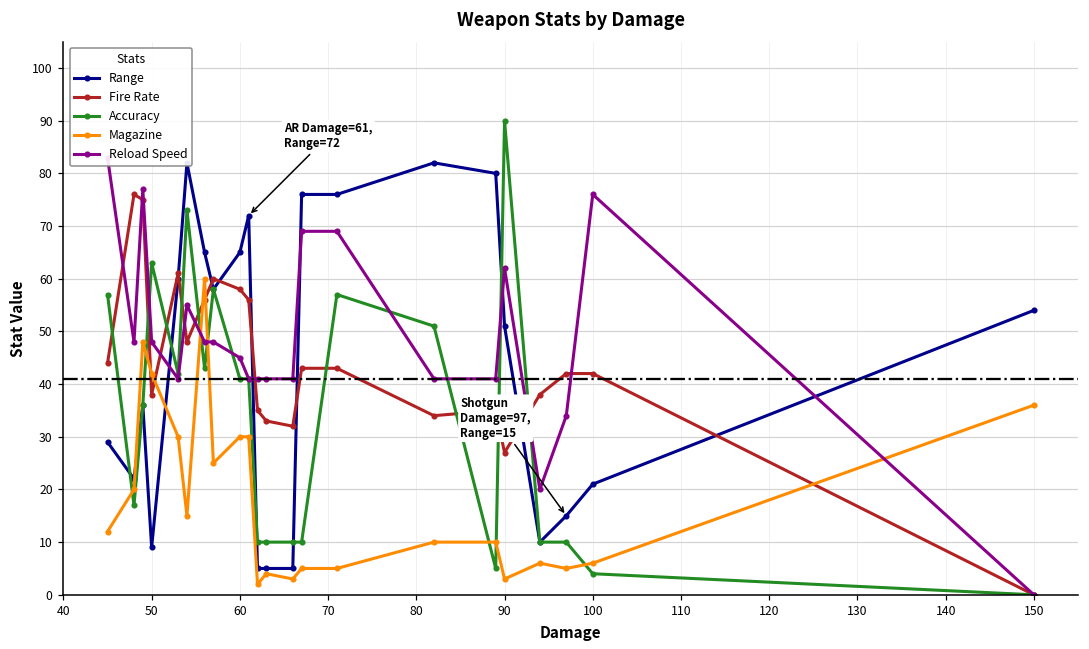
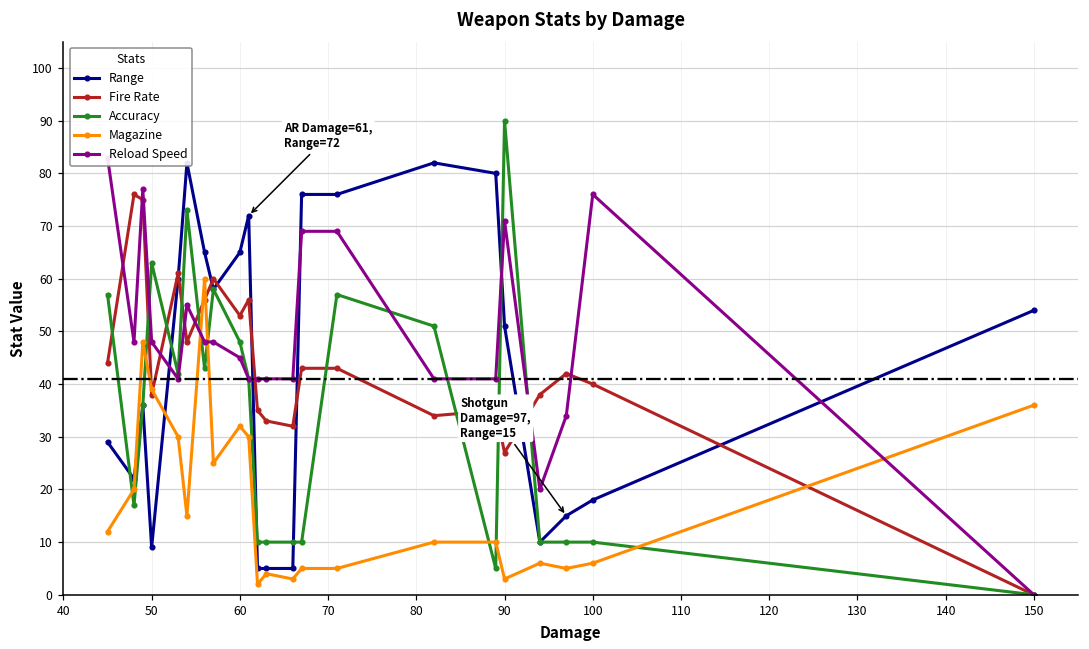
Magazine, 50: 42 -> 39
Fire Rate, 60: 58 -> 53
Accuracy, 60: 41 -> 48
Magazine, 60: 30 -> 32
Reload Speed, 90: 62 -> 71
Range, 100: 21 -> 18
Fire Rate, 100: 42 -> 40
Accuracy, 100: 4 -> 10
